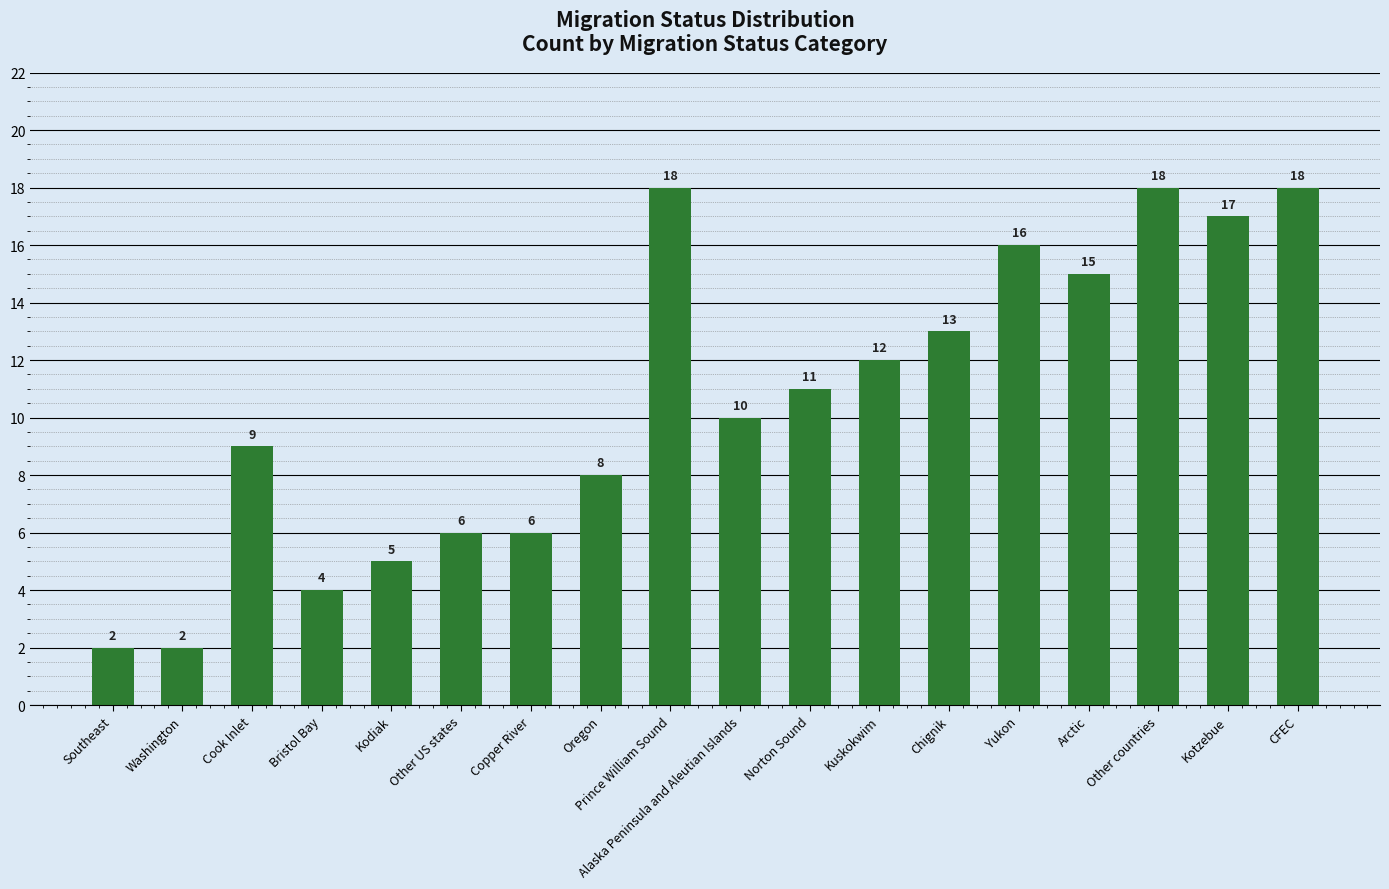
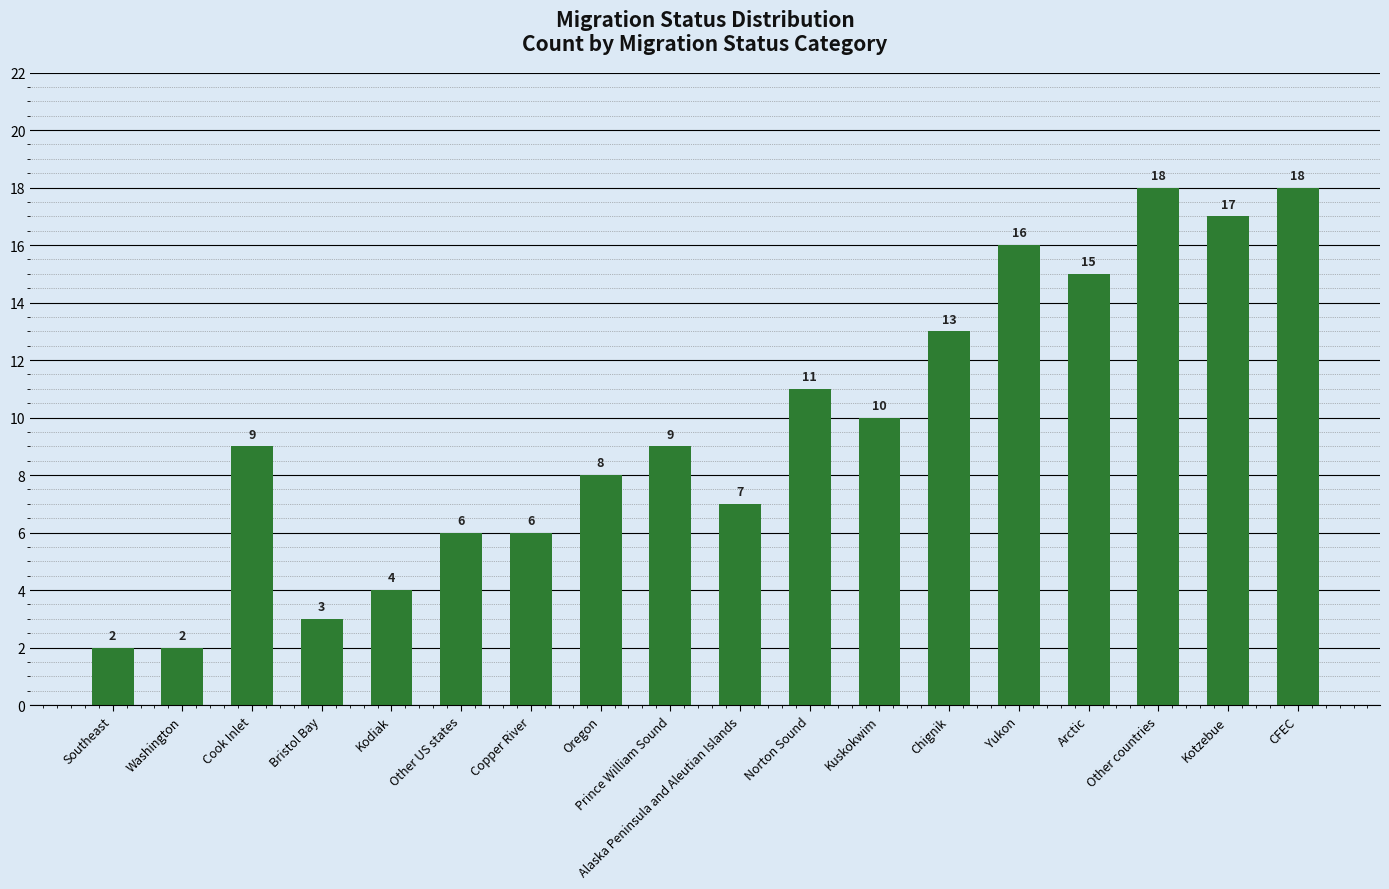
Bristol Bay: 4 -> 3
Kodiak: 5 -> 4
Prince William Sound: 18 -> 9
Alaska Peninsula and Aleutian Islands: 10 -> 7
Kuskokwim: 12 -> 10
